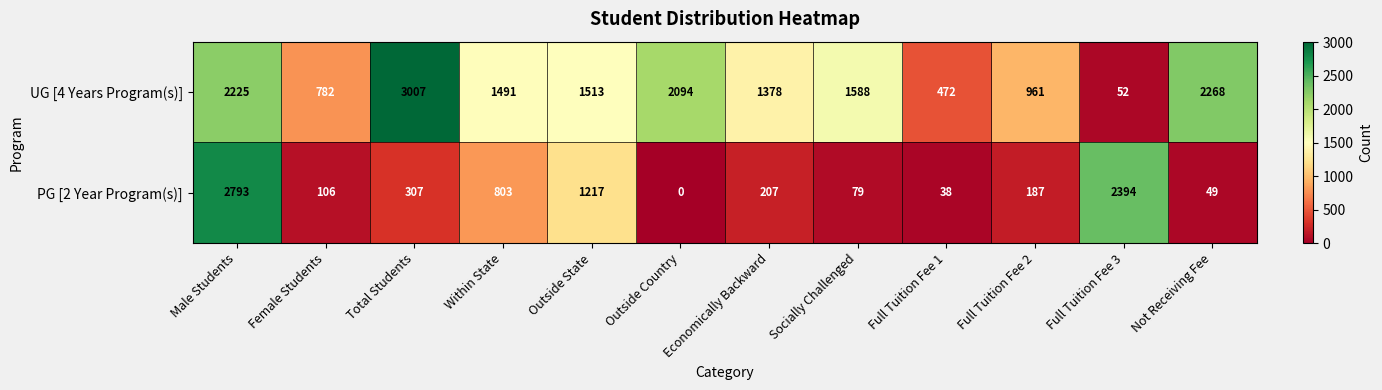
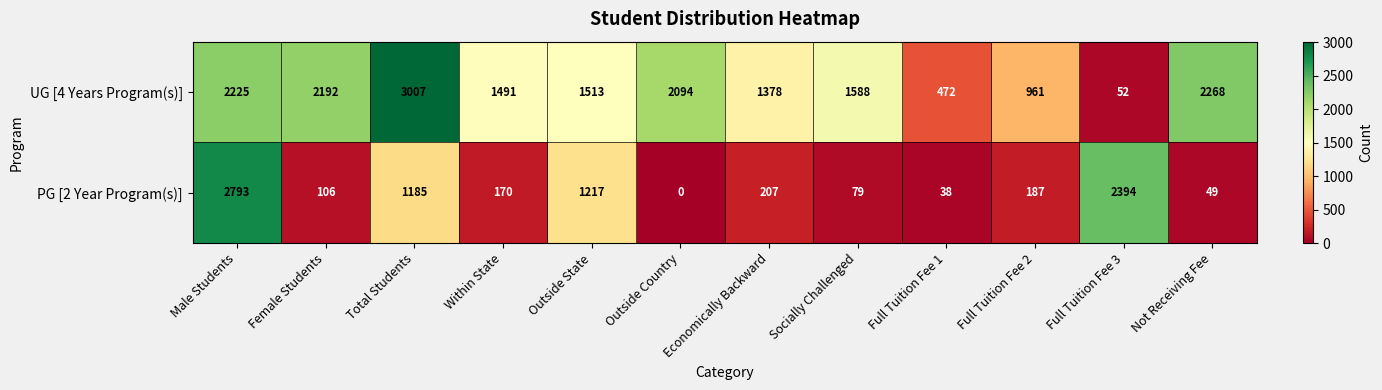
UG [4 Years Program(s)], Female Students: 782 -> 2192
PG [2 Year Program(s)], Total Students: 307 -> 1185
PG [2 Year Program(s)], Within State: 803 -> 170
